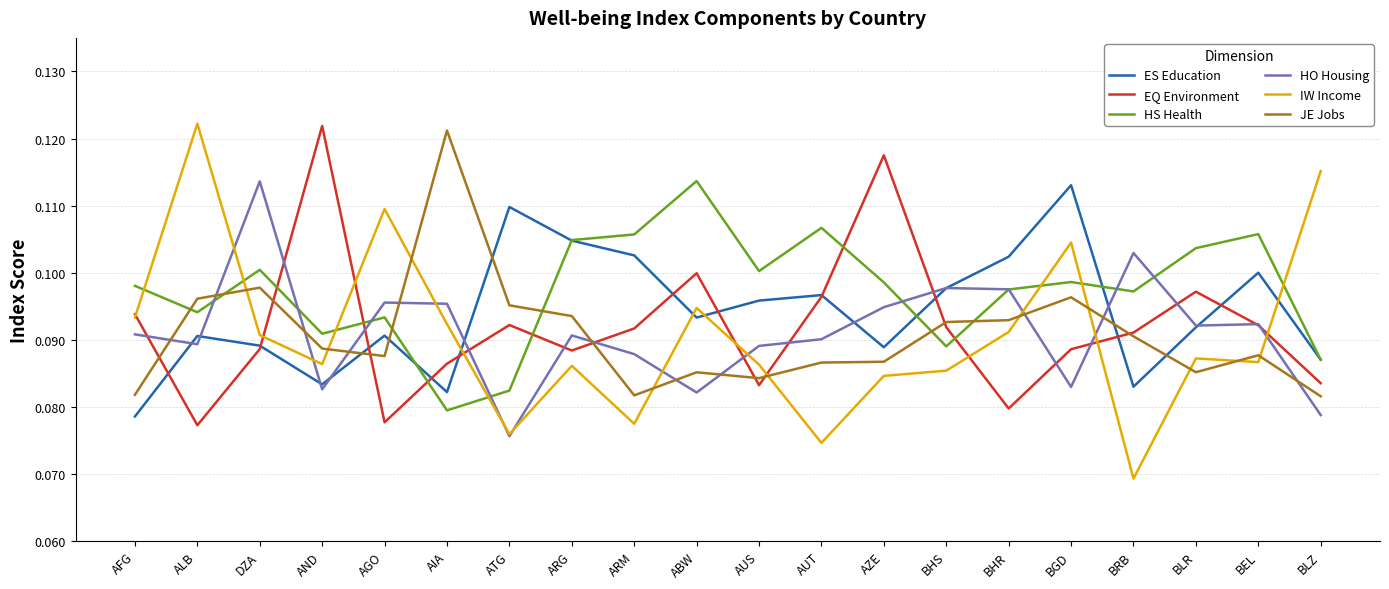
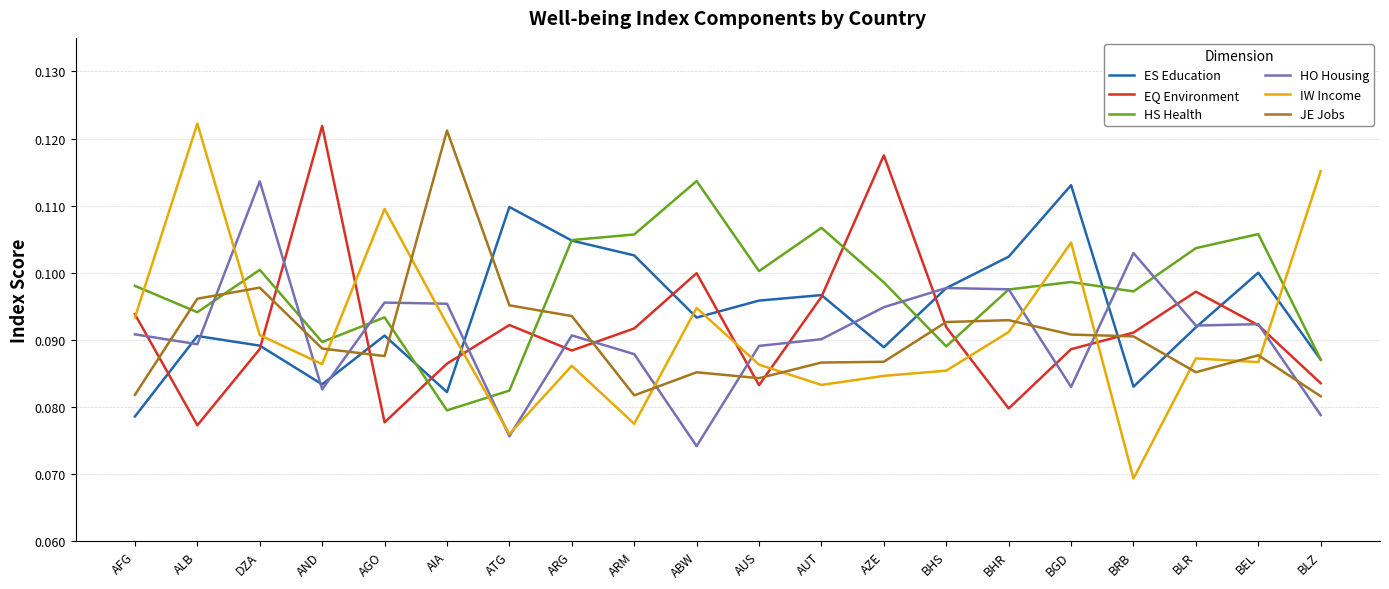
HS Health, AND: 0.091 -> 0.090
HO Housing, ABW: 0.082 -> 0.074
IW Income, AUT: 0.075 -> 0.083
JE Jobs, BGD: 0.096 -> 0.091
